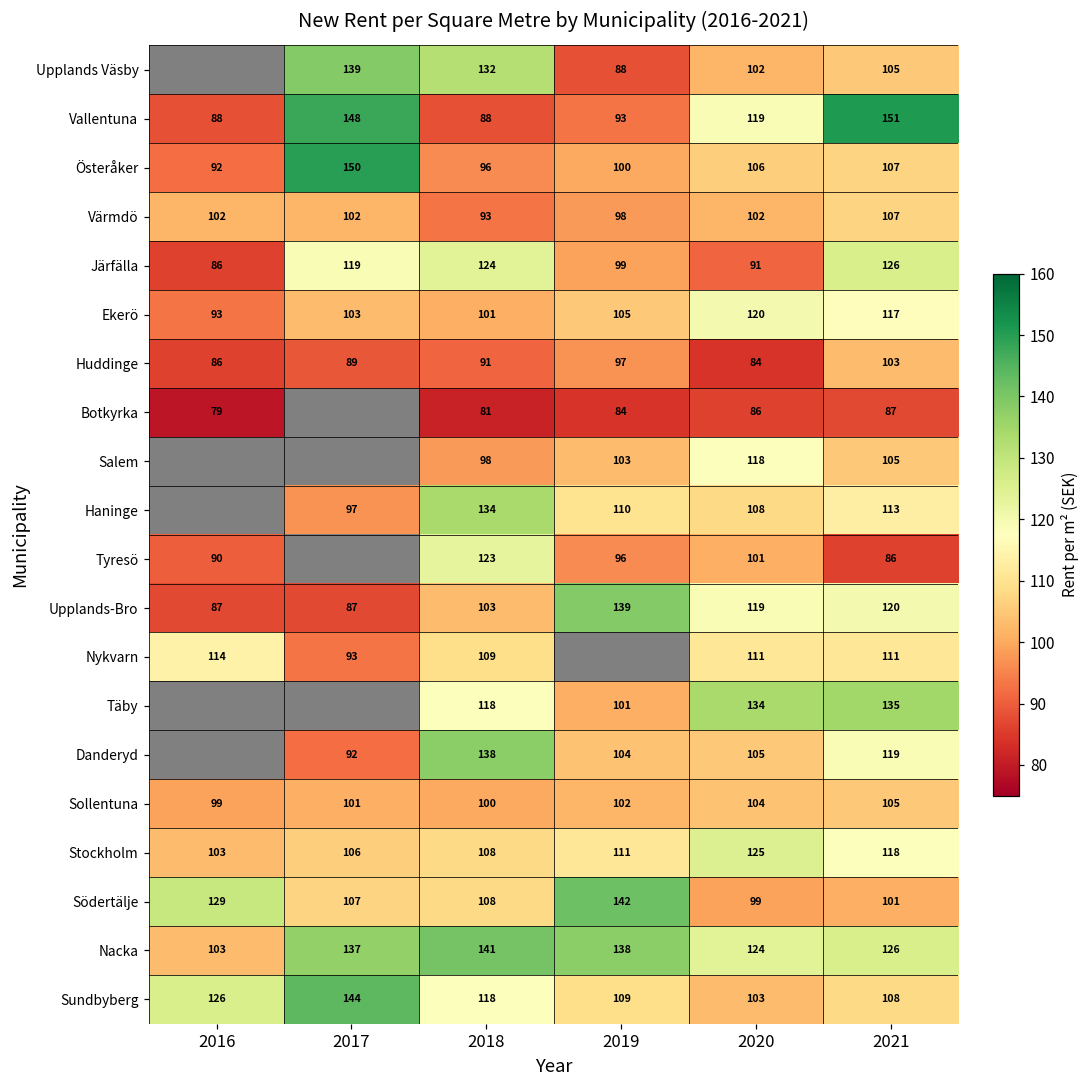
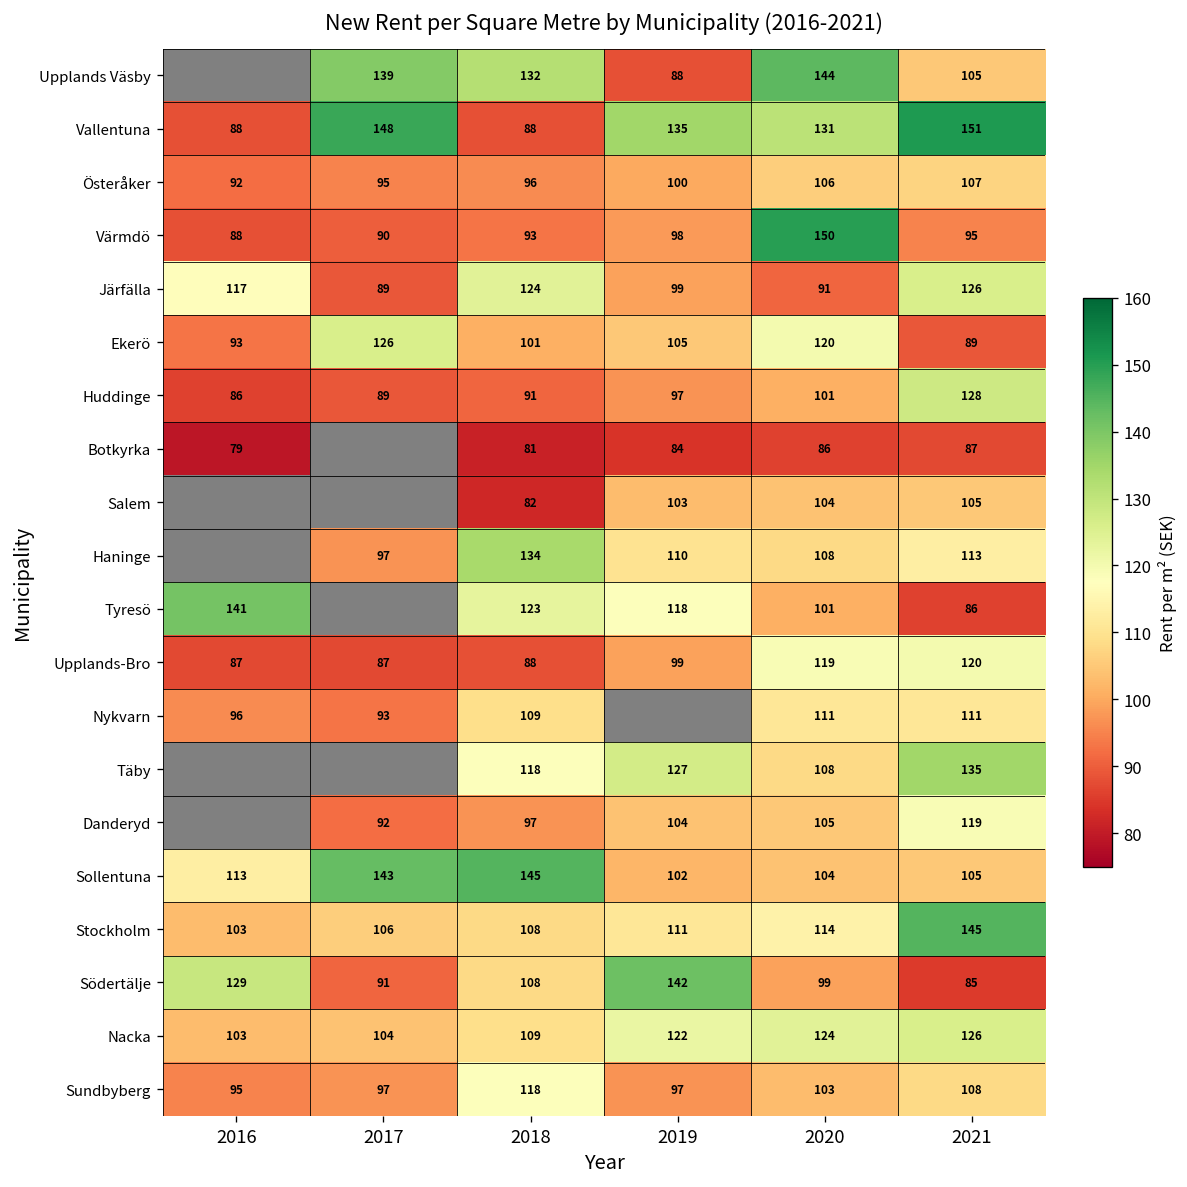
Upplands Väsby, 2020: 102 -> 144
Vallentuna, 2019: 93 -> 135
Vallentuna, 2020: 119 -> 131
Österåker, 2017: 150 -> 95
Värmdö, 2016: 102 -> 88
Värmdö, 2017: 102 -> 90
Värmdö, 2020: 102 -> 150
Värmdö, 2021: 107 -> 95
Järfälla, 2016: 86 -> 117
Järfälla, 2017: 119 -> 89
Ekerö, 2017: 103 -> 126
Ekerö, 2021: 117 -> 89
Huddinge, 2020: 84 -> 101
Huddinge, 2021: 103 -> 128
Salem, 2018: 98 -> 82
Salem, 2020: 118 -> 104
Tyresö, 2016: 90 -> 141
Tyresö, 2019: 96 -> 118
Upplands-Bro, 2018: 103 -> 88
Upplands-Bro, 2019: 139 -> 99
Nykvarn, 2016: 114 -> 96
Täby, 2019: 101 -> 127
Täby, 2020: 134 -> 108
Danderyd, 2018: 138 -> 97
Sollentuna, 2016: 99 -> 113
Sollentuna, 2017: 101 -> 143
Sollentuna, 2018: 100 -> 145
Stockholm, 2020: 125 -> 114
Stockholm, 2021: 118 -> 145
Södertälje, 2017: 107 -> 91
Södertälje, 2021: 101 -> 85
Nacka, 2017: 137 -> 104
Nacka, 2018: 141 -> 109
Nacka, 2019: 138 -> 122
Sundbyberg, 2016: 126 -> 95
Sundbyberg, 2017: 144 -> 97
Sundbyberg, 2019: 109 -> 97
